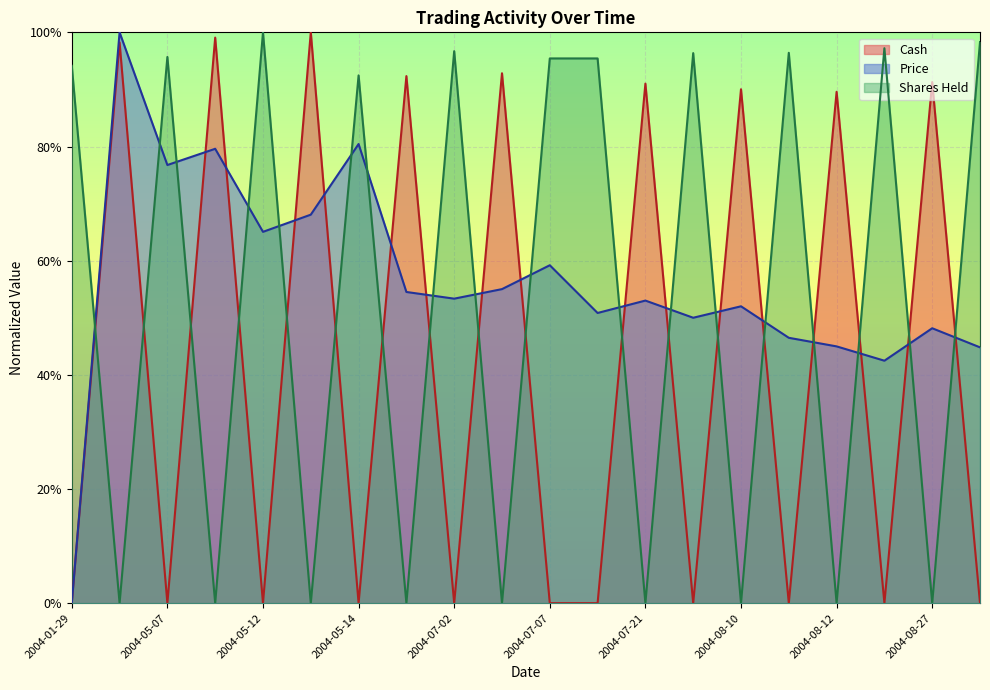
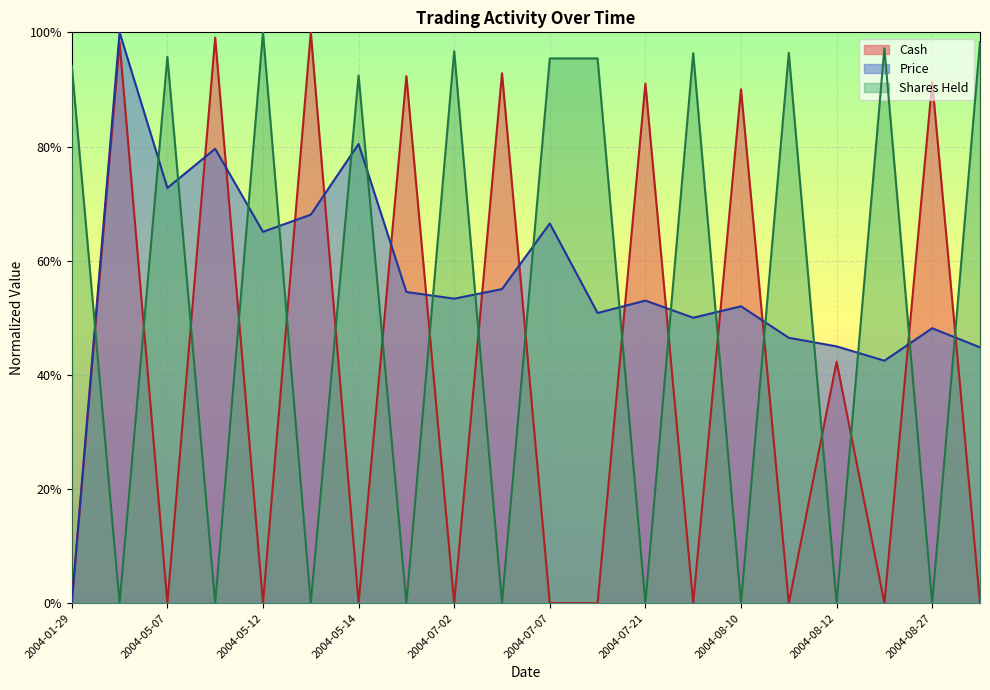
Price, 2004-05-07: 77% -> 73%
Price, 2004-07-07: 59% -> 67%
Cash, 2004-08-12: 90% -> 42%
